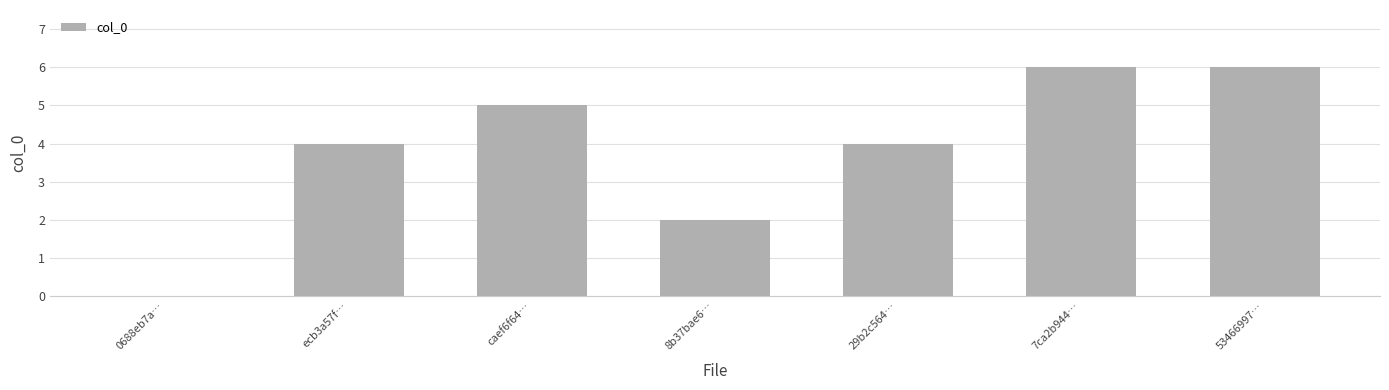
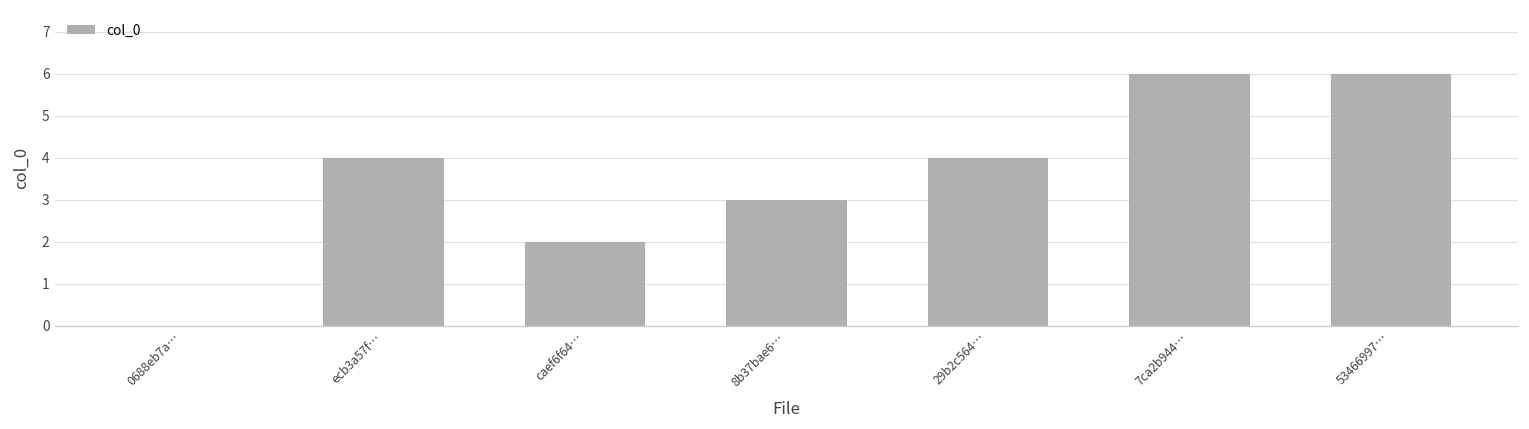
caef6f64…: 5 -> 2
8b37bae6…: 2 -> 3
